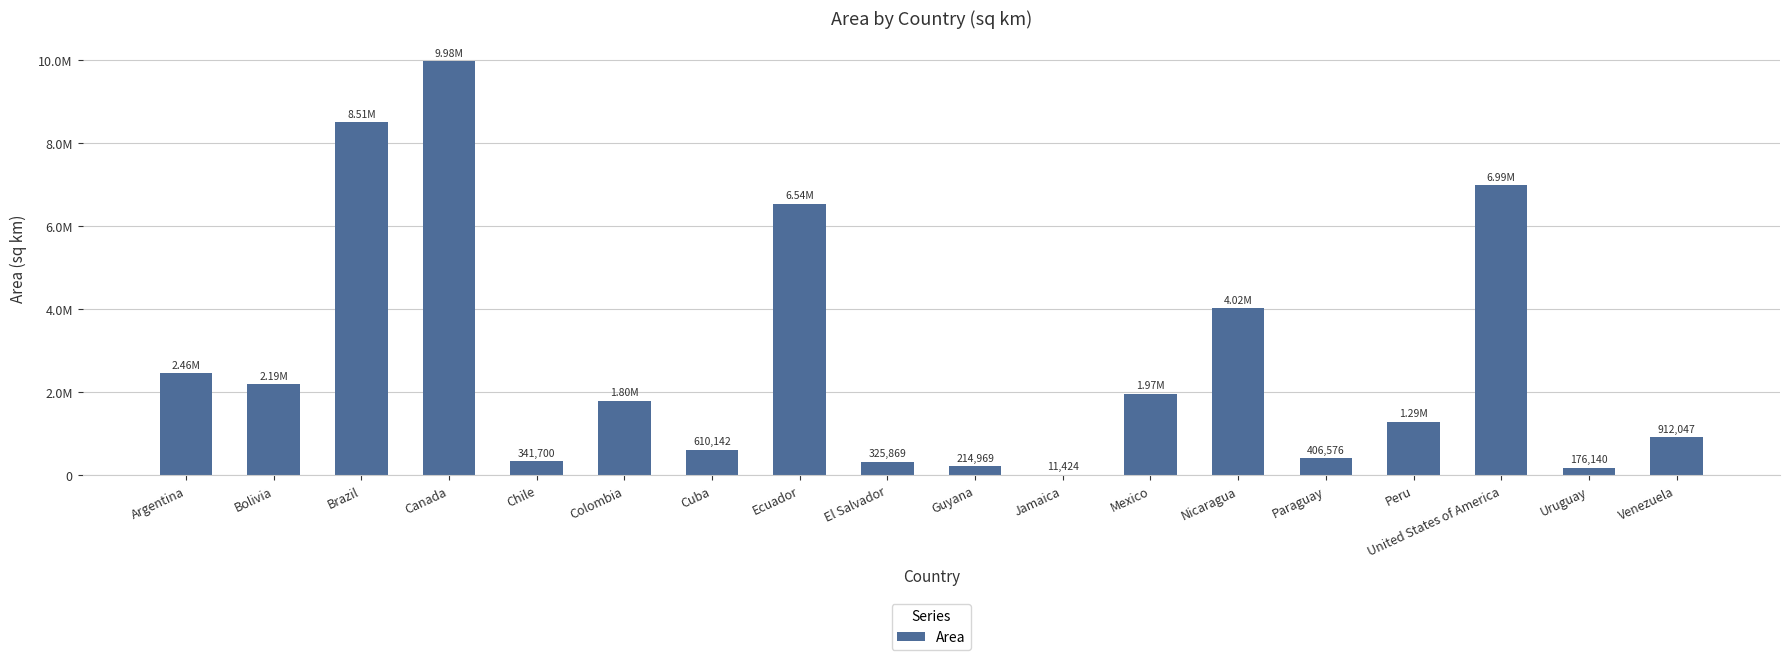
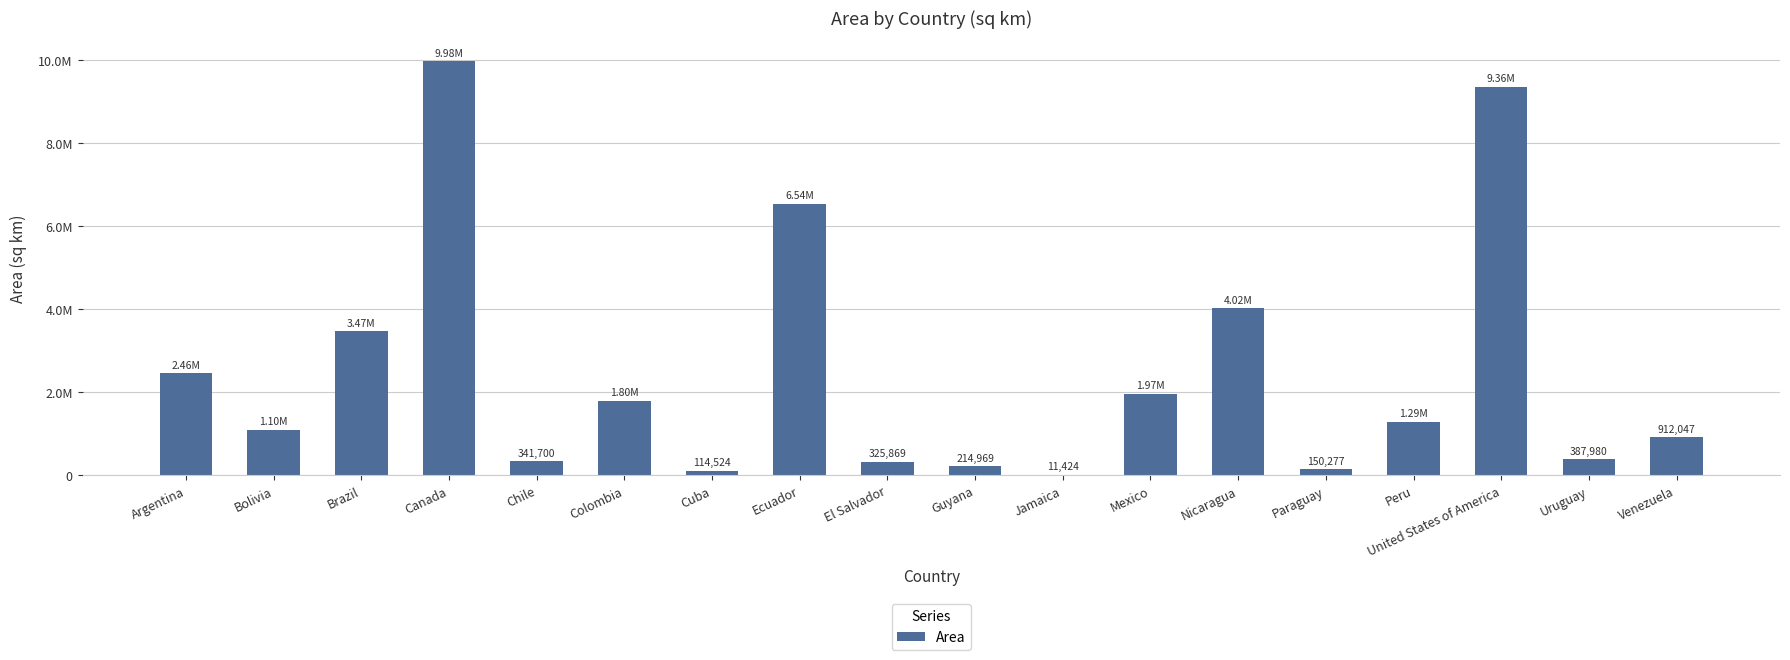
Bolivia: 2.19M -> 1.10M
Brazil: 8.51M -> 3.47M
Cuba: 610,142 -> 114,524
Paraguay: 406,576 -> 150,277
United States of America: 6.99M -> 9.36M
Uruguay: 176,140 -> 387,980
